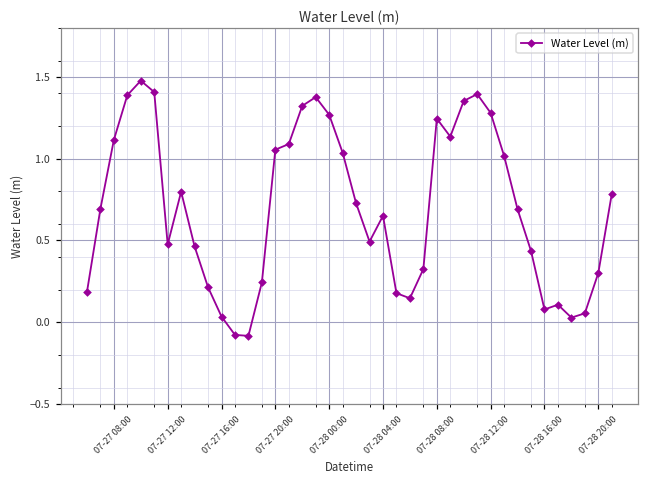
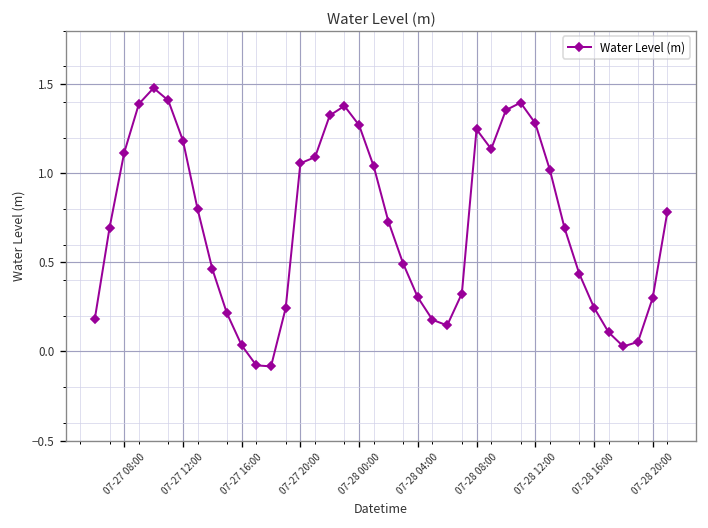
07-27 12:00: 0.48 -> 1.18
07-28 04:00: 0.65 -> 0.30
07-28 16:00: 0.08 -> 0.25
